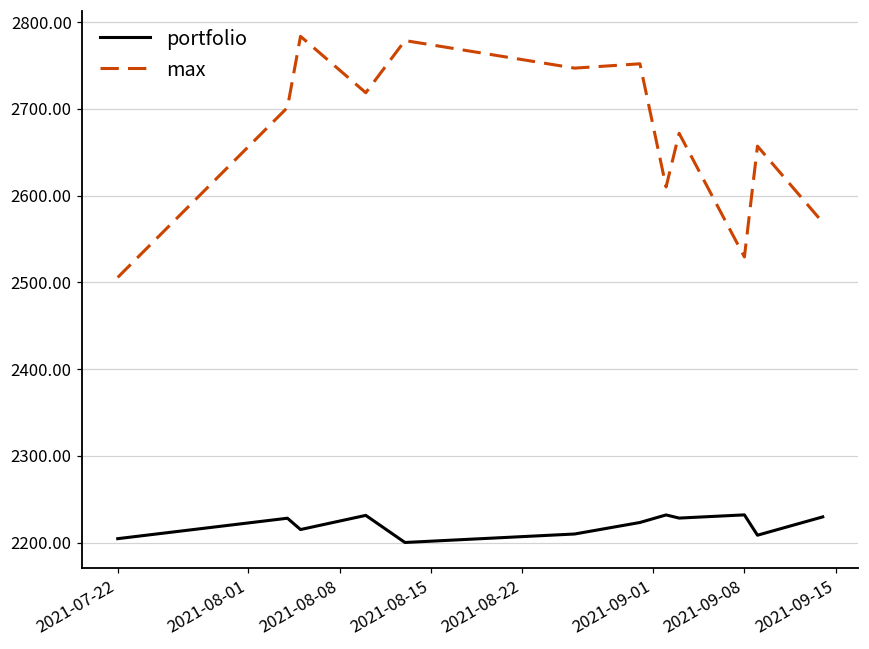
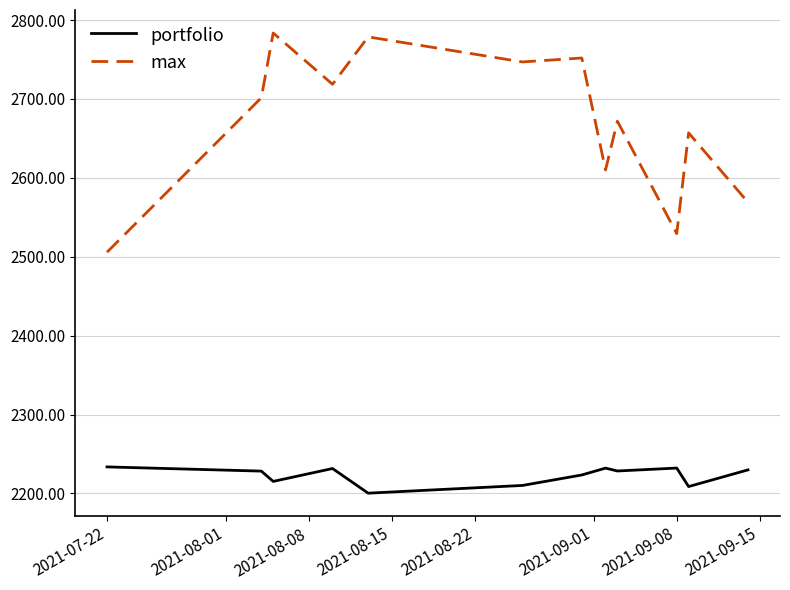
portfolio, 2021-07-22: 2200 -> 2230
